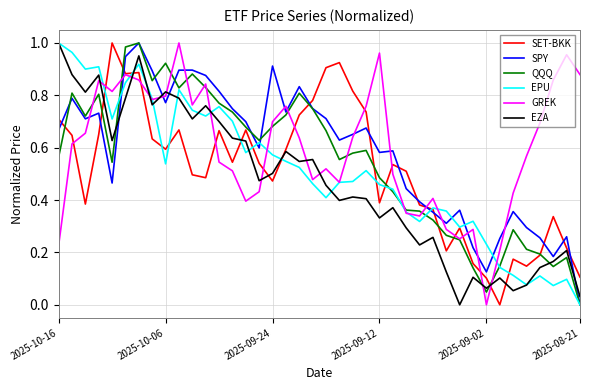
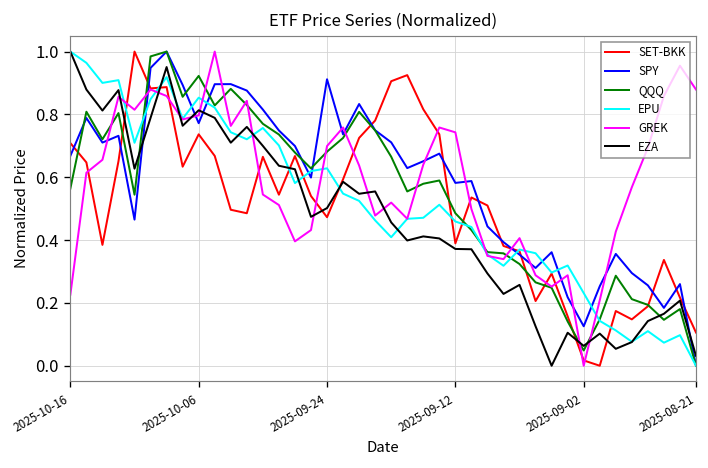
SET-BKK, 2025-10-06: 0.59 -> 0.74
EPU, 2025-10-06: 0.54 -> 0.85
EPU, 2025-09-24: 0.57 -> 0.63
GREK, 2025-09-12: 0.96 -> 0.74
EZA, 2025-09-12: 0.33 -> 0.37
SET-BKK, 2025-09-02: 0.10 -> 0.02
